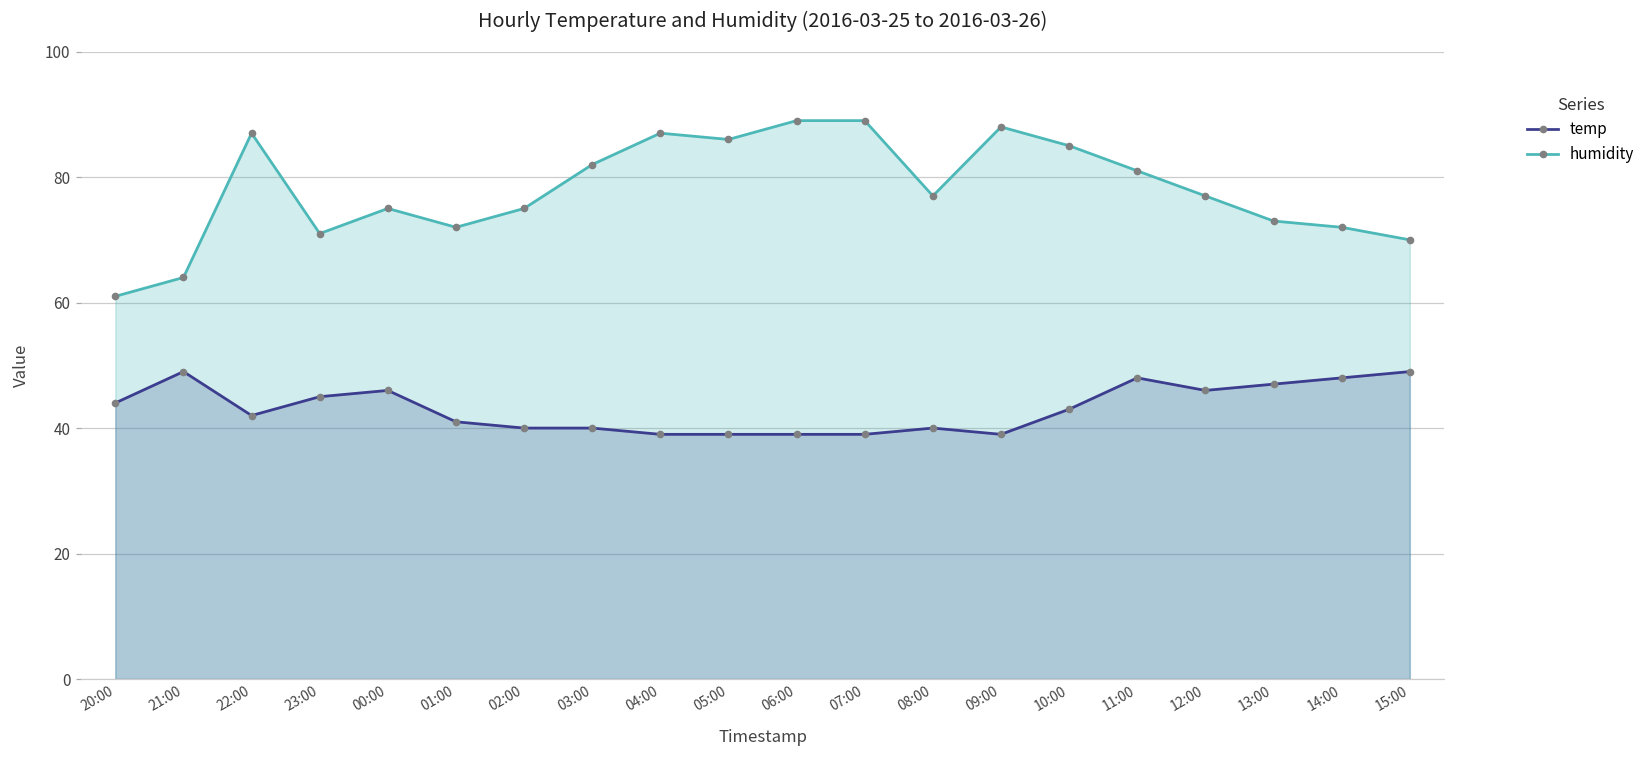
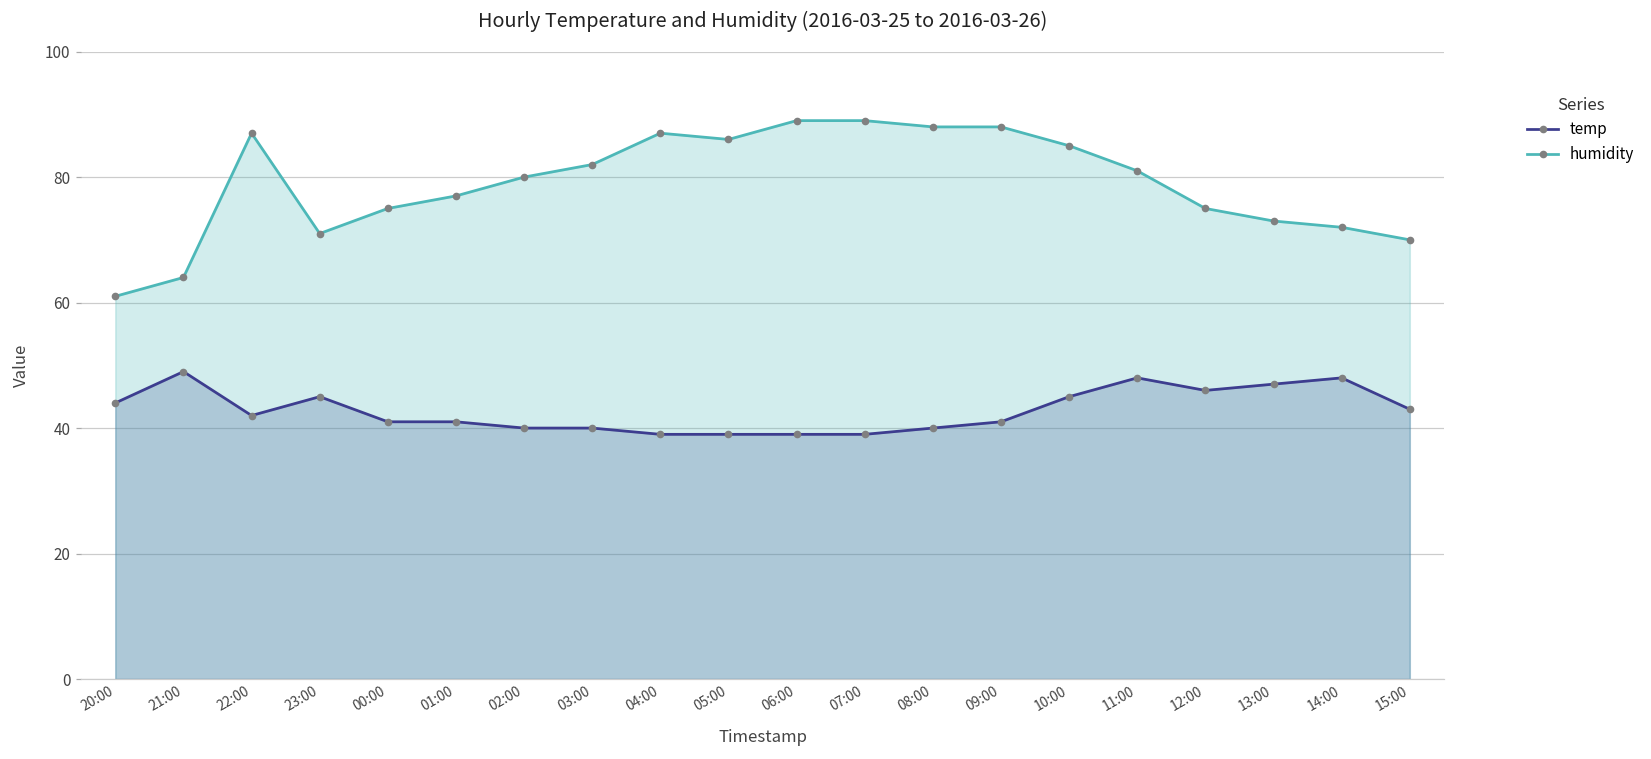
temp, 00:00: 46 -> 41
humidity, 01:00: 72 -> 77
humidity, 02:00: 75 -> 80
humidity, 08:00: 77 -> 88
temp, 09:00: 39 -> 41
temp, 10:00: 43 -> 45
humidity, 12:00: 77 -> 75
temp, 15:00: 49 -> 43
